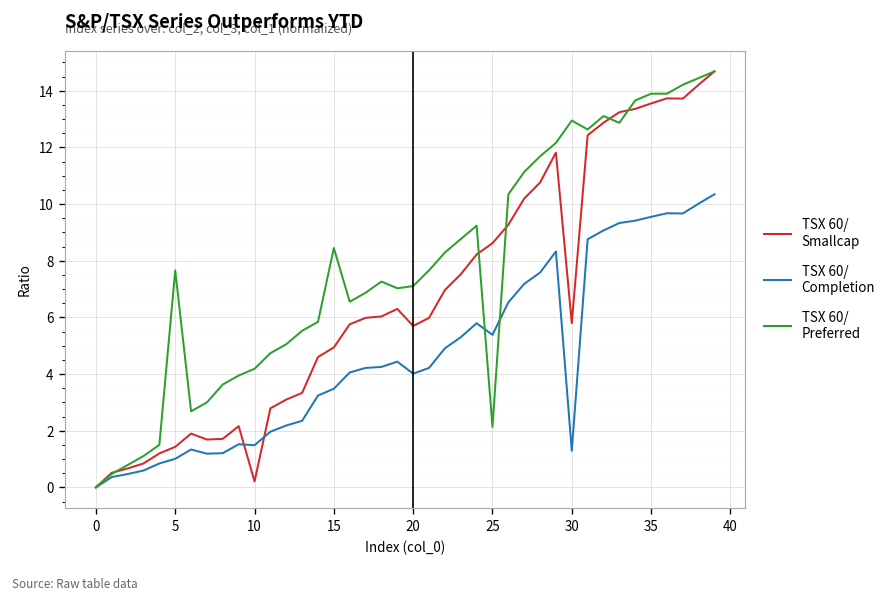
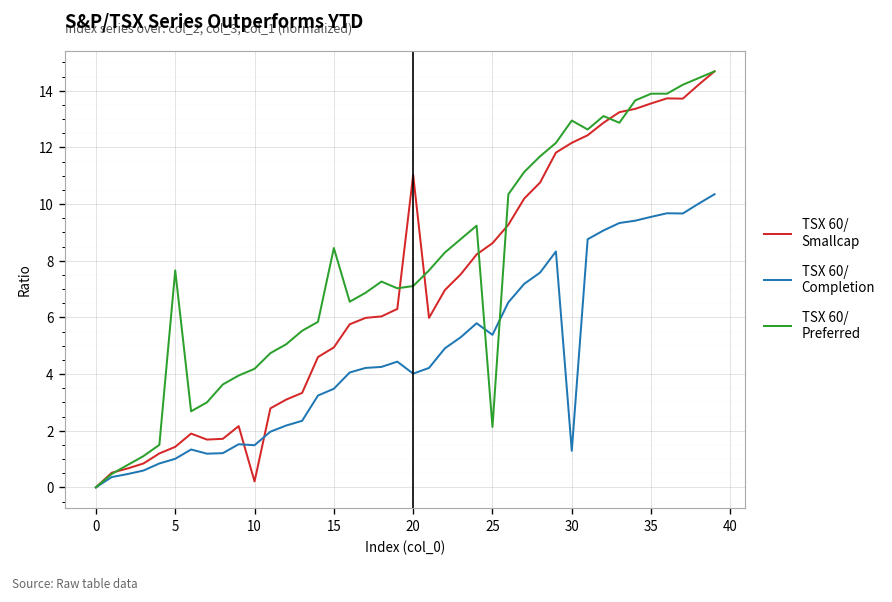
TSX 60/ Smallcap, 20: 5.7 -> 11.0
TSX 60/ Smallcap, 30: 5.8 -> 12.2
